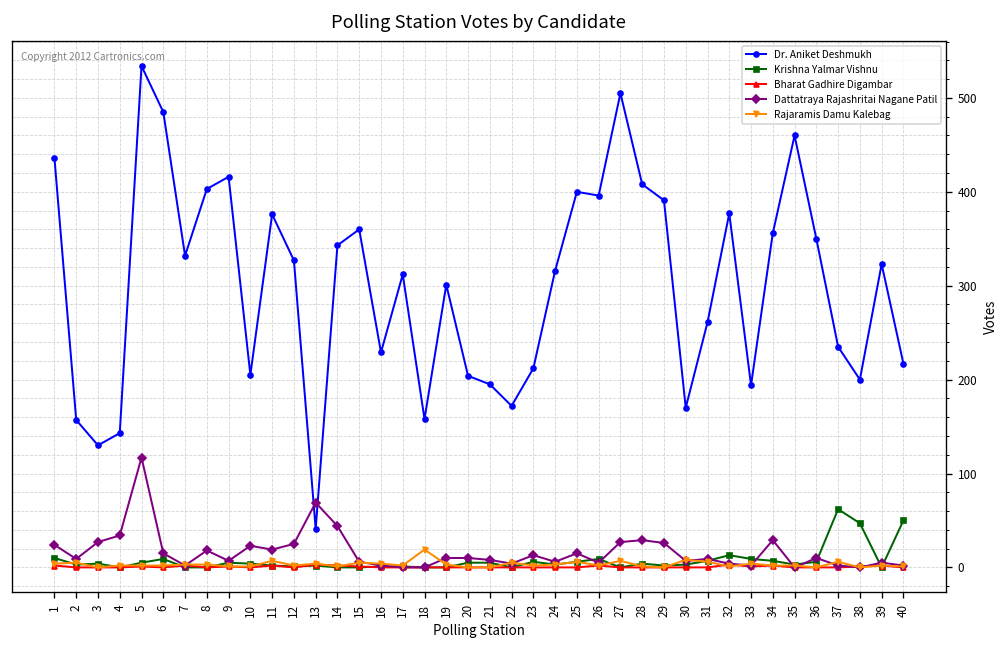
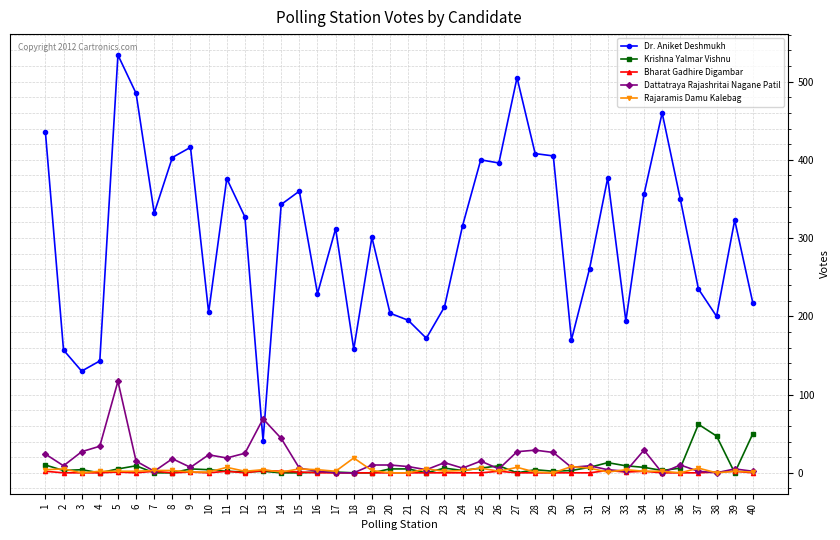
Dr. Aniket Deshmukh, 29: 390 -> 410
